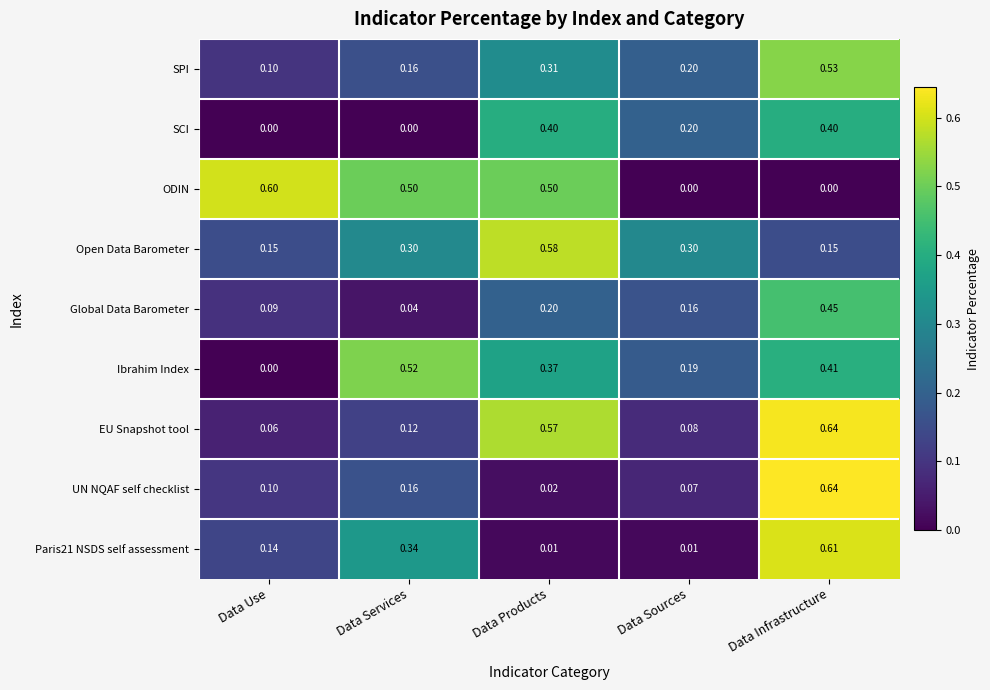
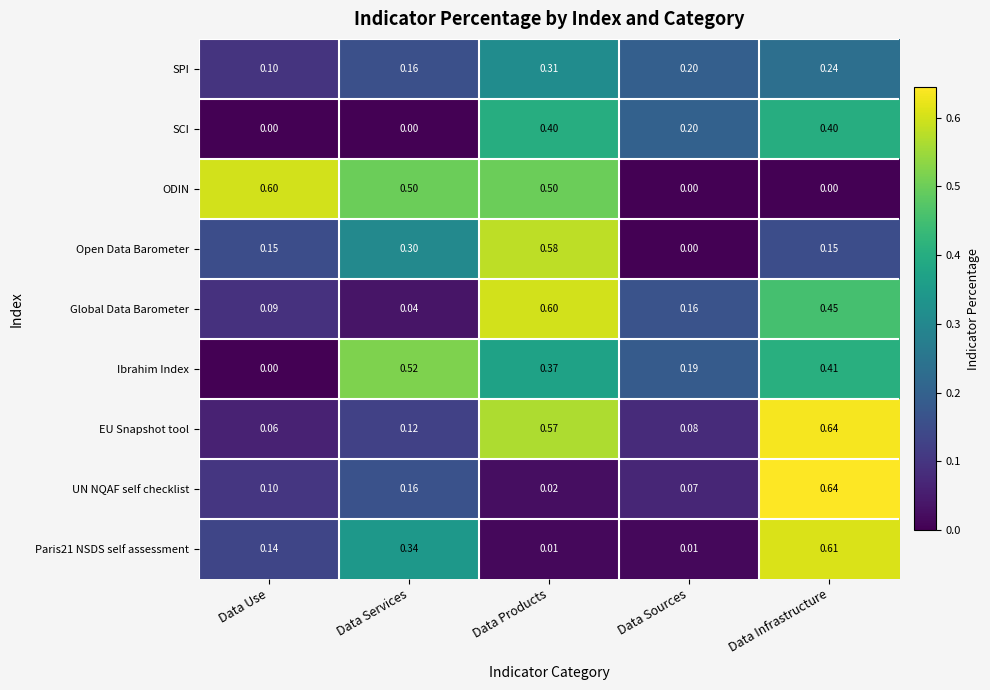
SPI, Data Infrastructure: 0.53 -> 0.24
Open Data Barometer, Data Sources: 0.30 -> 0.00
Global Data Barometer, Data Products: 0.20 -> 0.60
